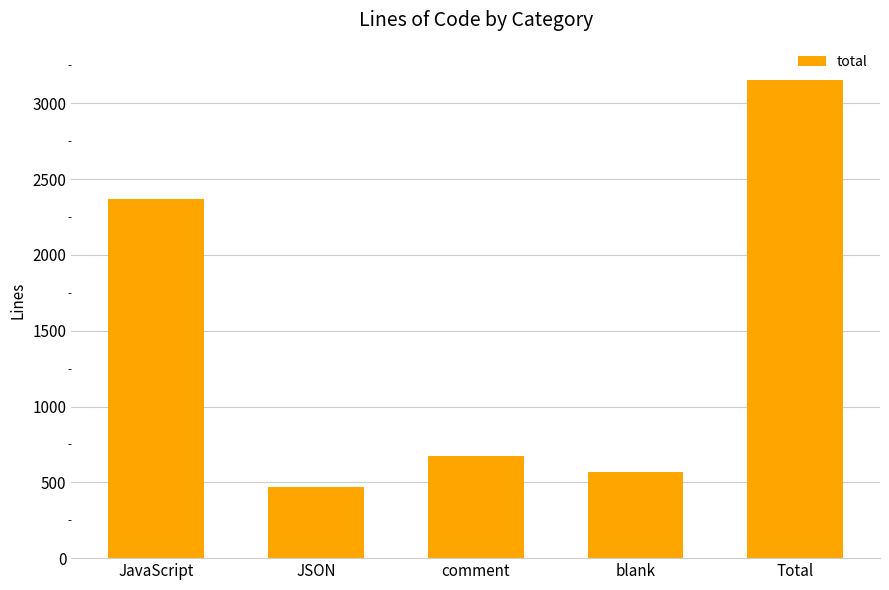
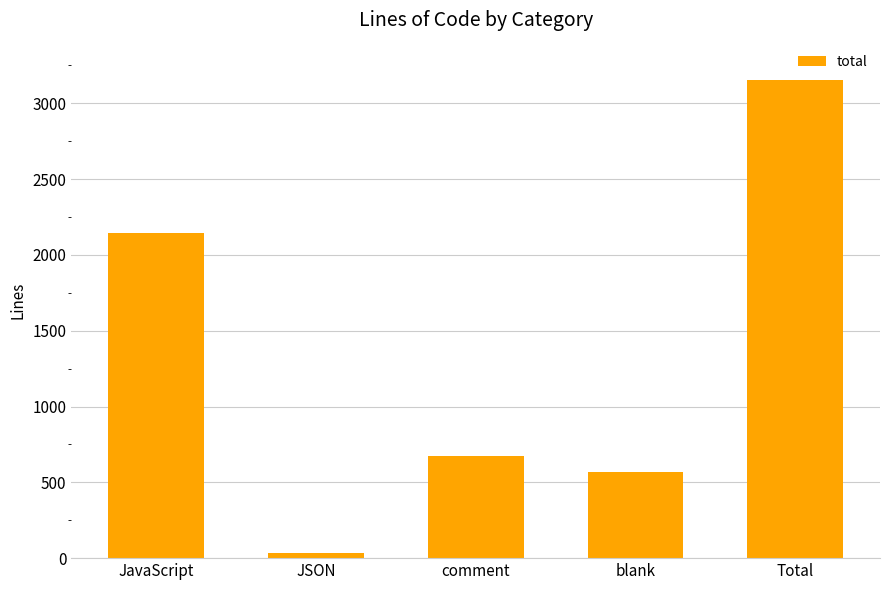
JavaScript: 2370 -> 2150
JSON: 470 -> 30
